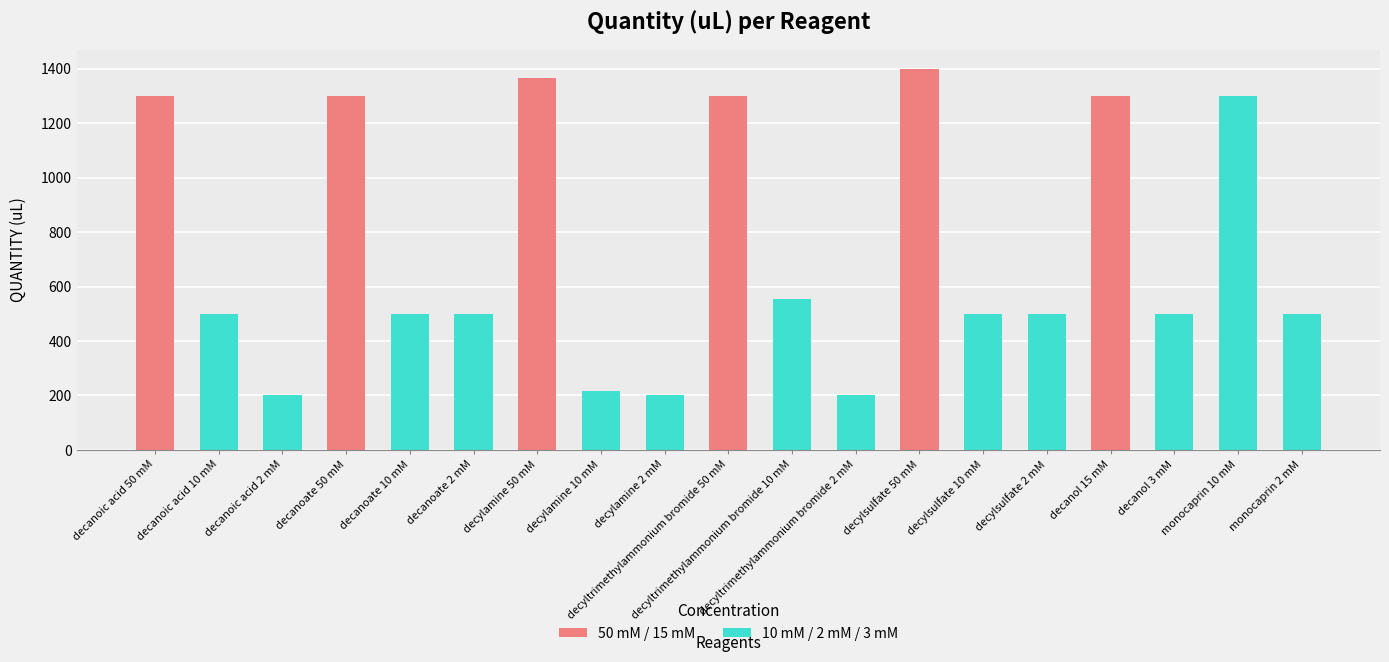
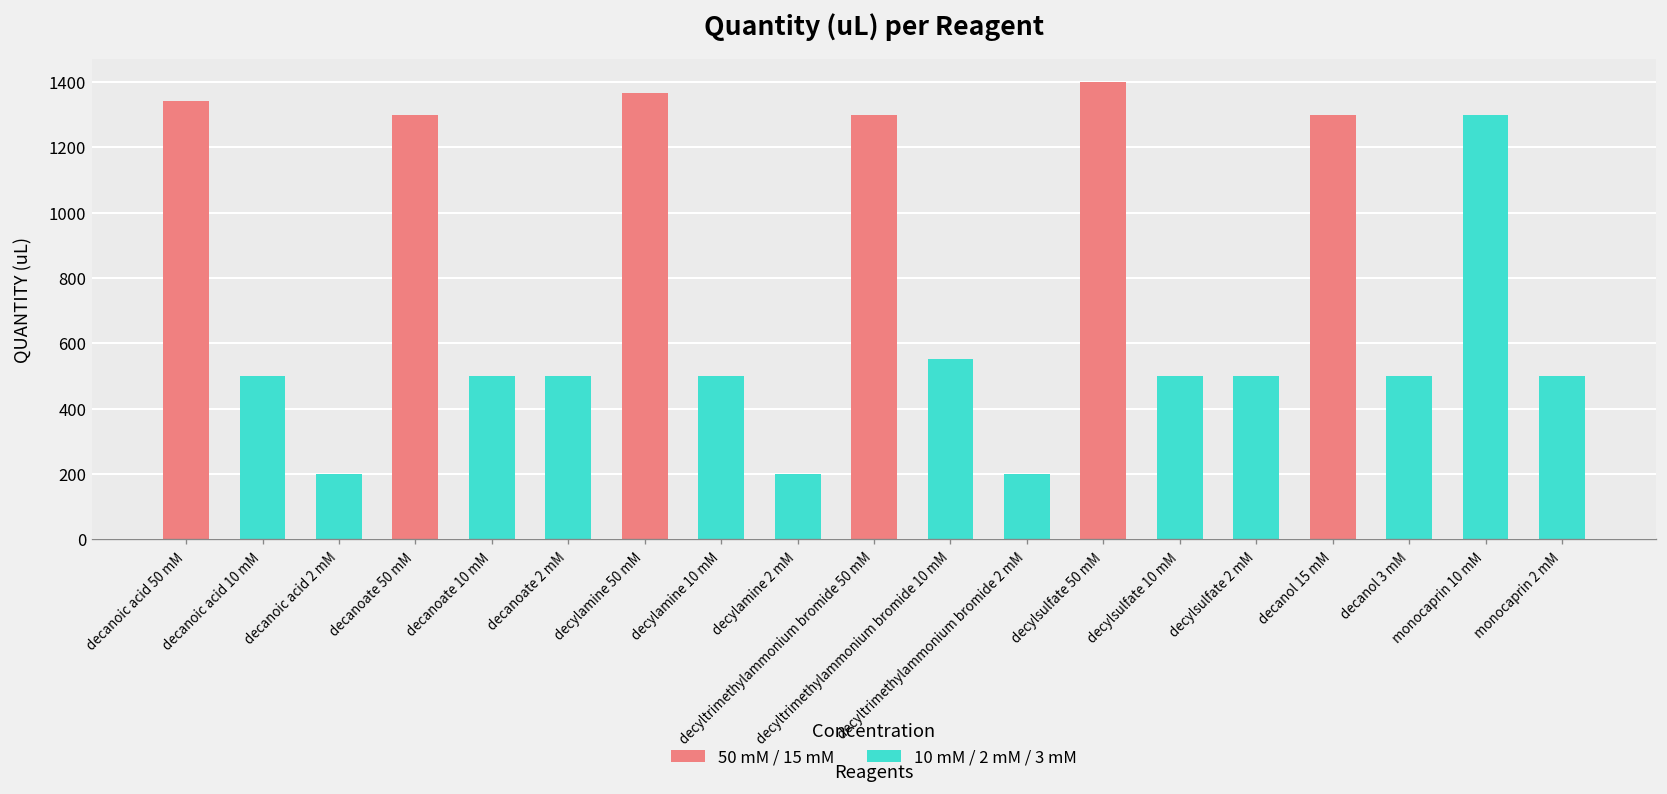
decanoic acid 50 mM: 1300 -> 1340
decylamine 10 mM: 220 -> 500
